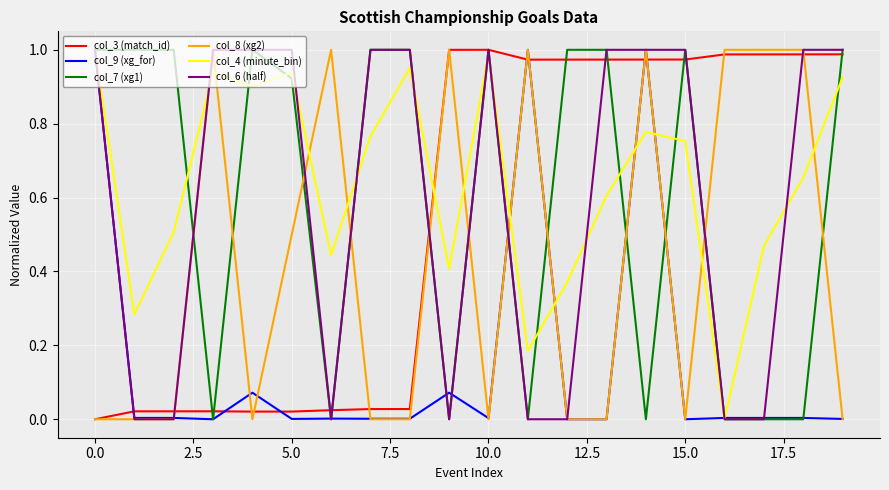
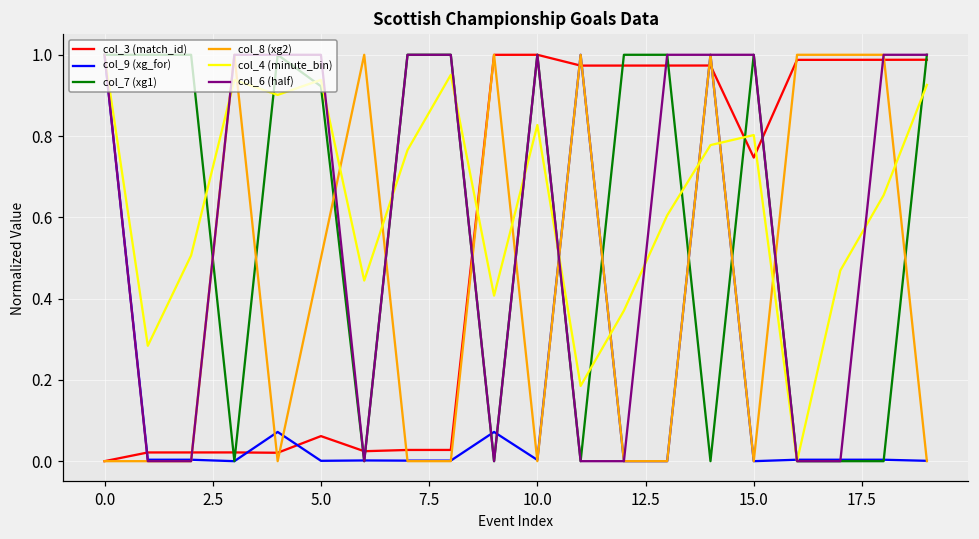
col_3 (match_id), 5.0: 0.02 -> 0.06
col_4 (minute_bin), 10.0: 0.99 -> 0.83
col_3 (match_id), 15.0: 0.97 -> 0.75
col_4 (minute_bin), 15.0: 0.75 -> 0.80
